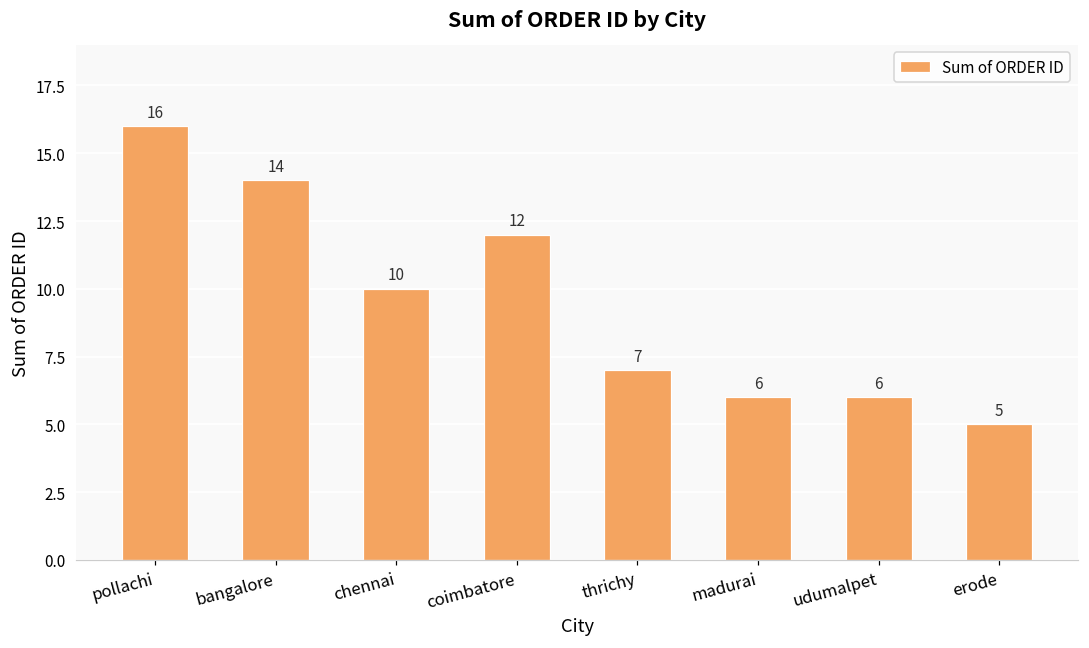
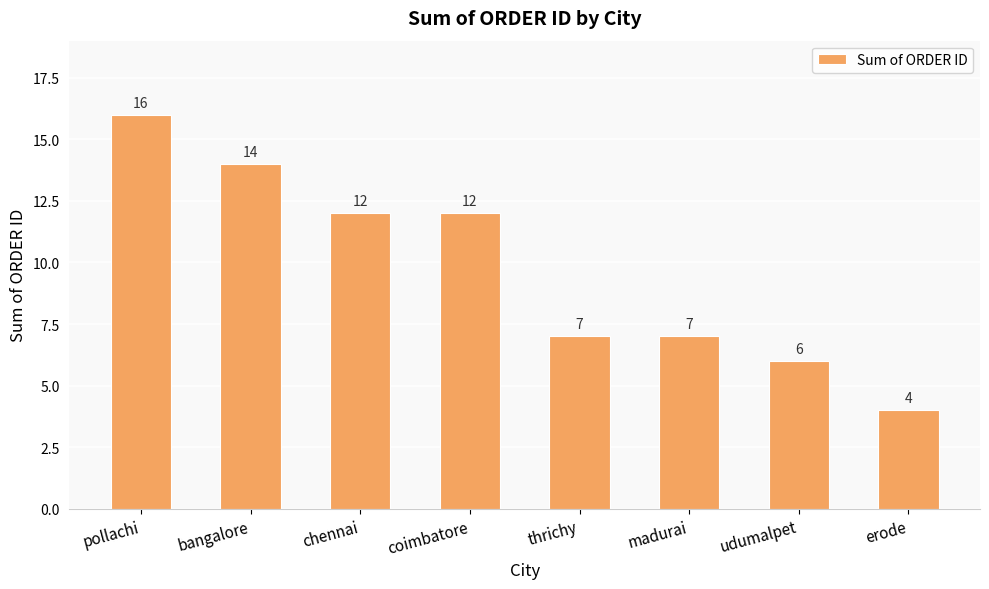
chennai: 10 -> 12
madurai: 6 -> 7
erode: 5 -> 4
